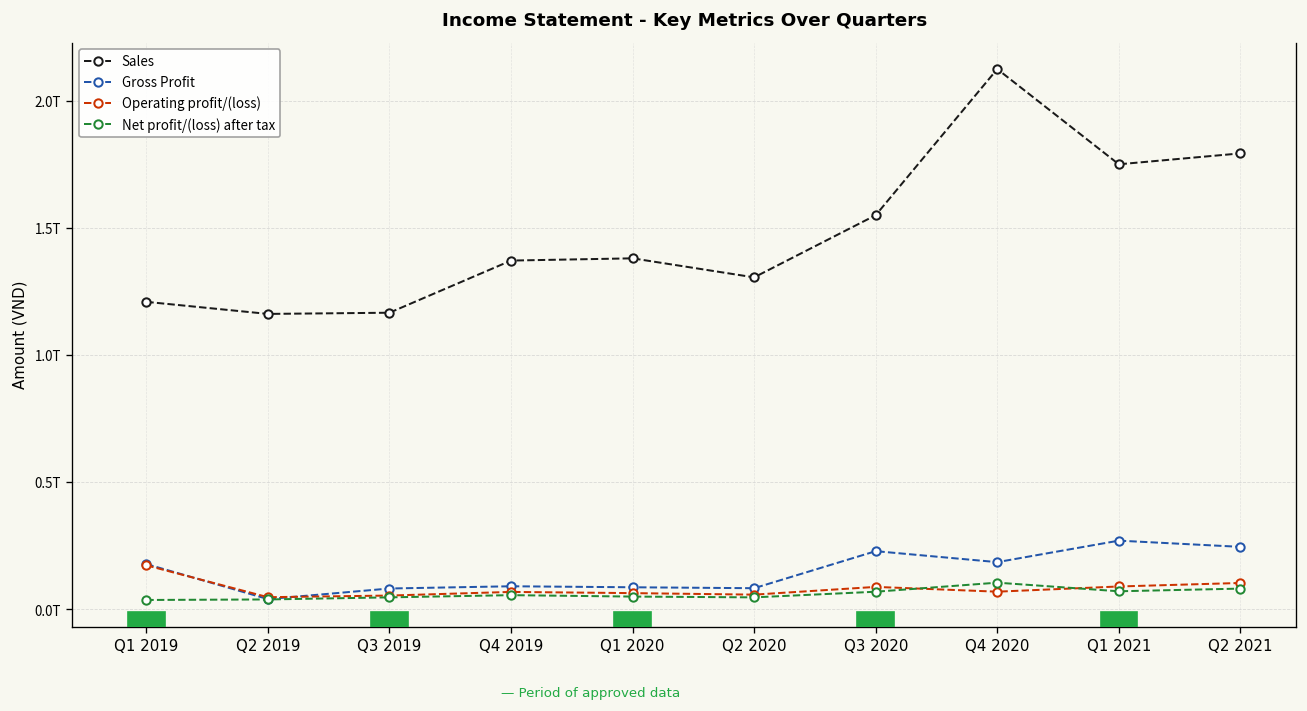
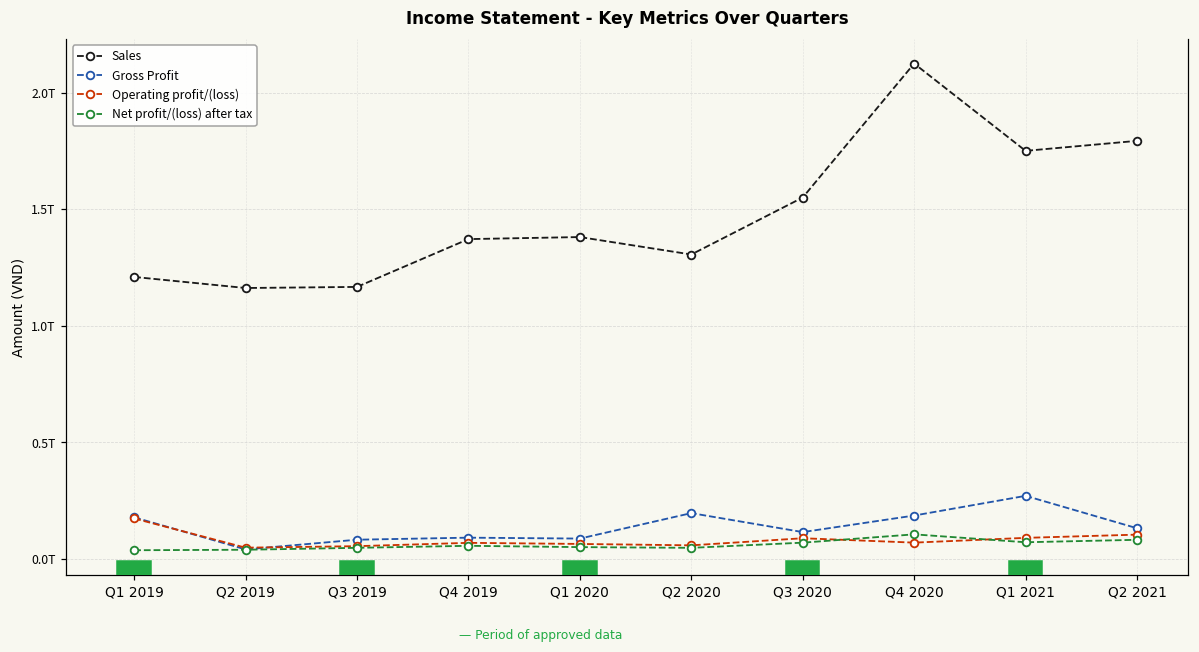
Gross Profit, Q2 2020: 0.08T -> 0.20T
Gross Profit, Q3 2020: 0.23T -> 0.12T
Gross Profit, Q2 2021: 0.25T -> 0.13T
